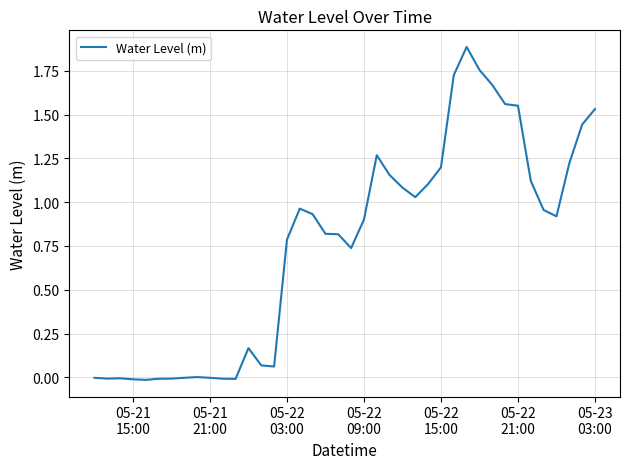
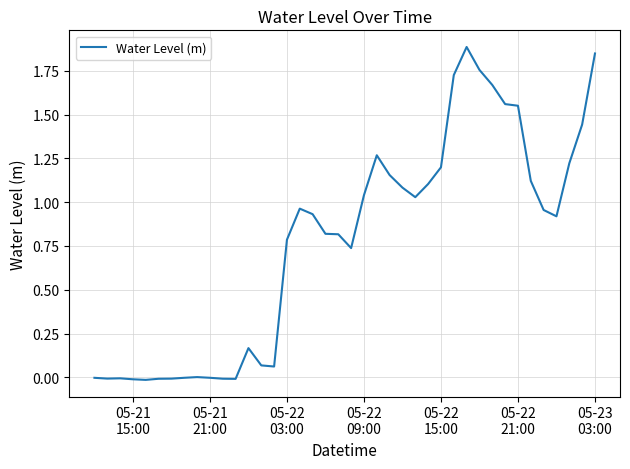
05-22 09:00: 0.90 -> 1.04
05-23 03:00: 1.53 -> 1.85
